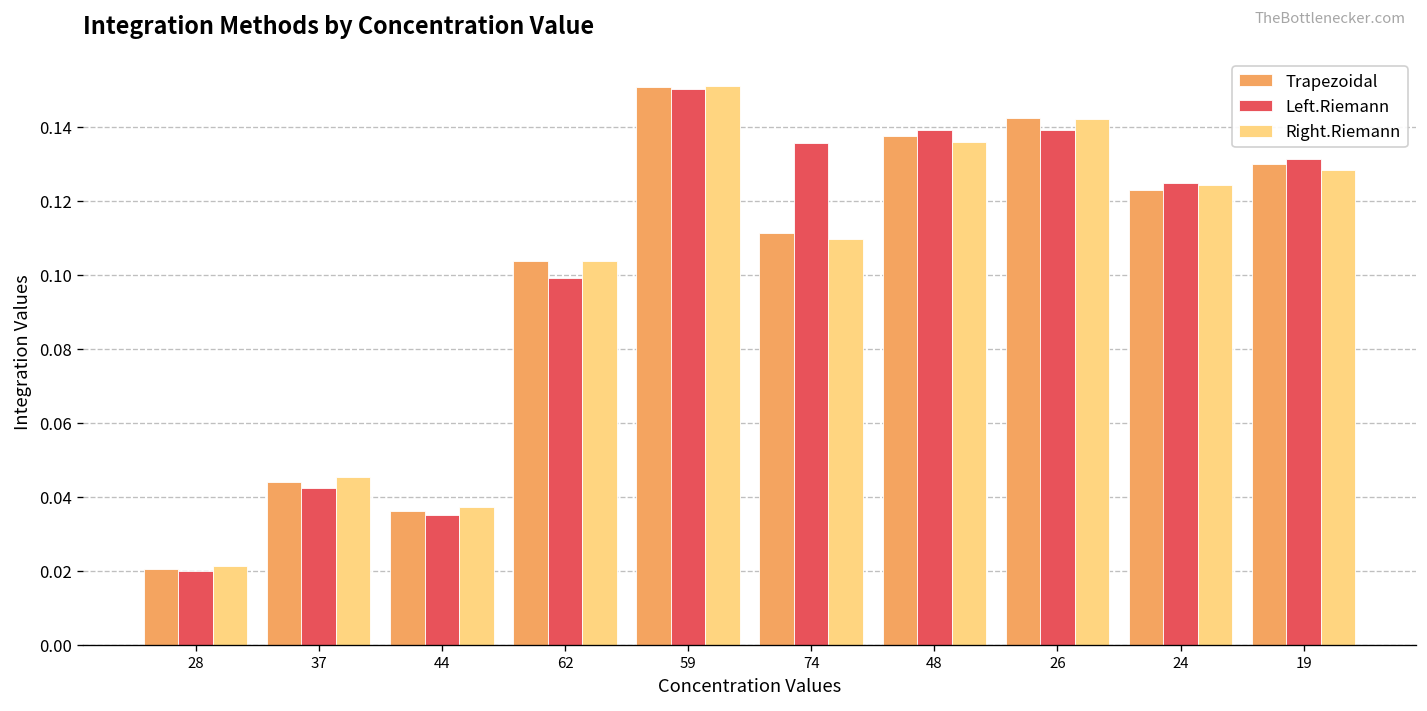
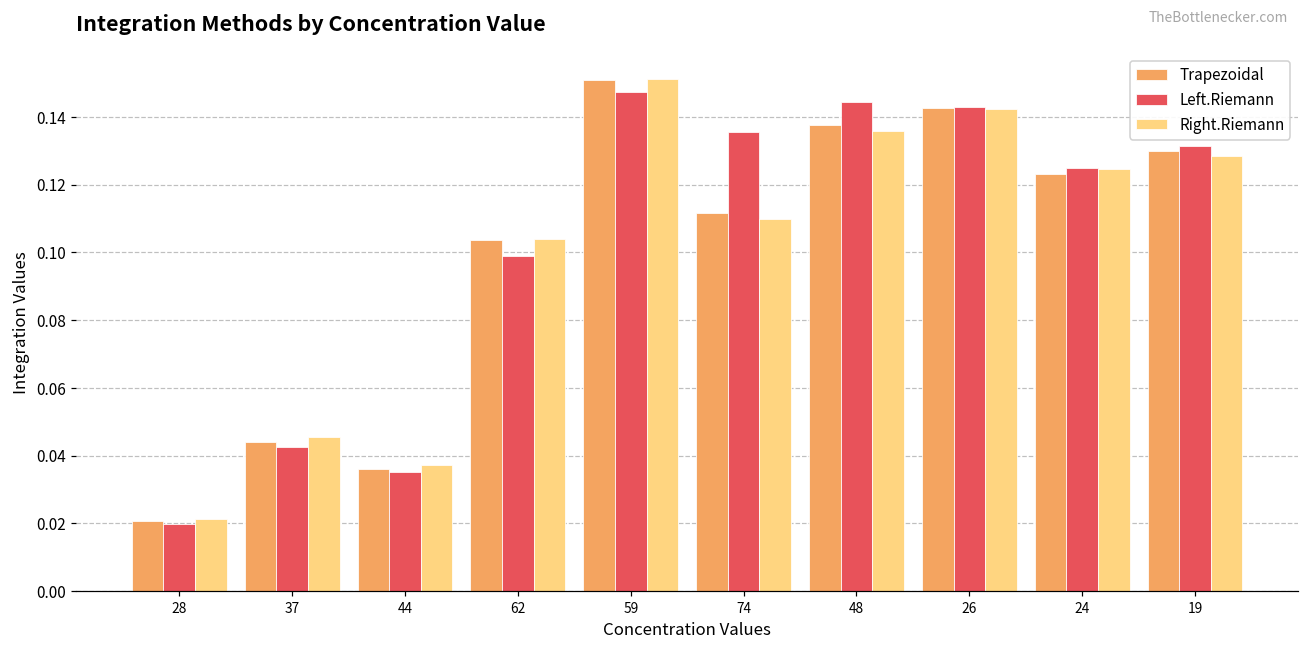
Left.Riemann, 59: 0.150 -> 0.147
Left.Riemann, 48: 0.139 -> 0.144
Left.Riemann, 26: 0.139 -> 0.143
